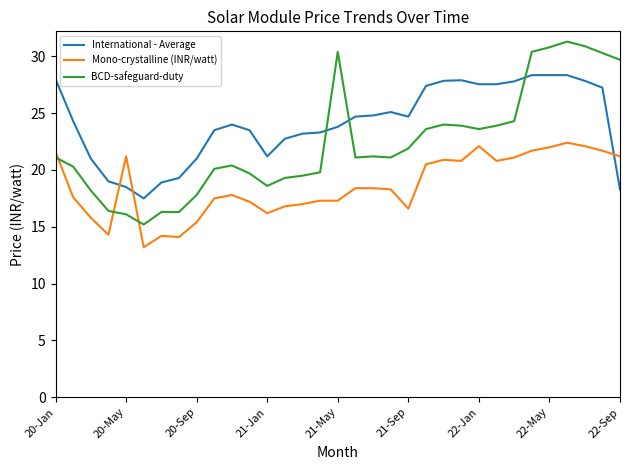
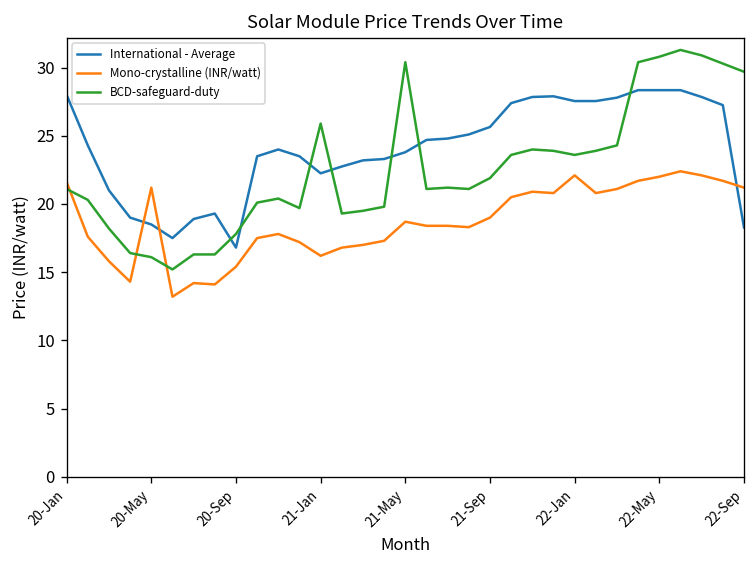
International - Average, 20-Sep: 21.0 -> 16.8
International - Average, 21-Jan: 21.2 -> 22.3
BCD-safeguard-duty, 21-Jan: 18.6 -> 25.9
Mono-crystalline (INR/watt), 21-May: 17.3 -> 18.7
International - Average, 21-Sep: 24.7 -> 25.7
Mono-crystalline (INR/watt), 21-Sep: 16.6 -> 19.0
